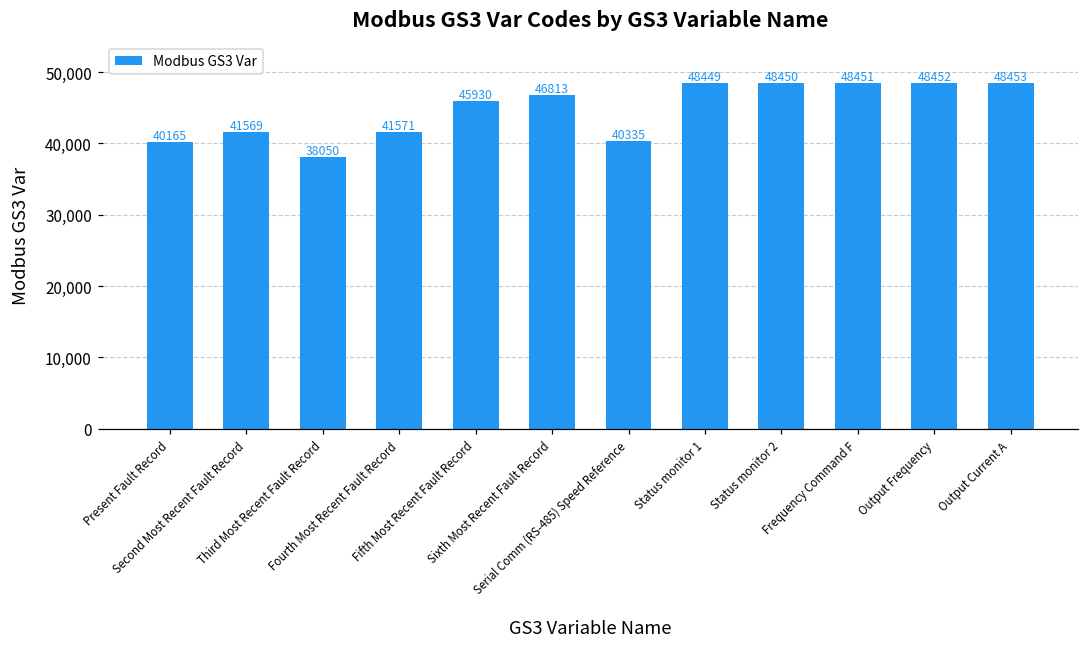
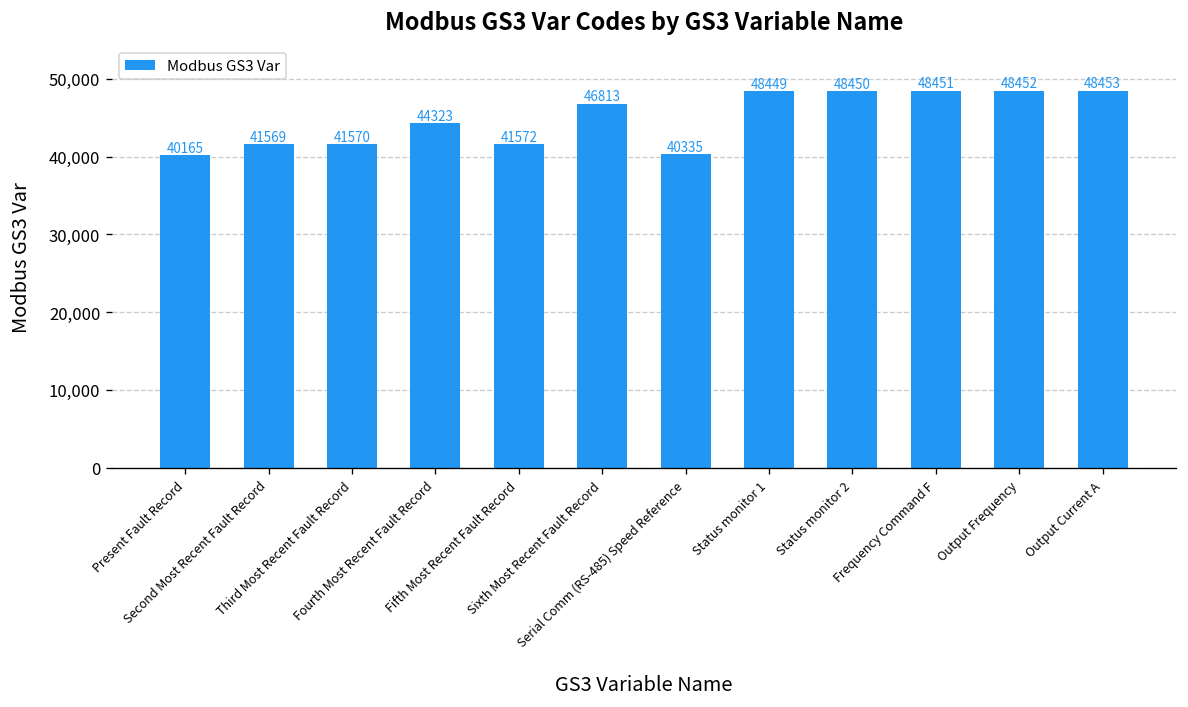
Third Most Recent Fault Record: 38050 -> 41570
Fourth Most Recent Fault Record: 41571 -> 44323
Fifth Most Recent Fault Record: 45930 -> 41572
